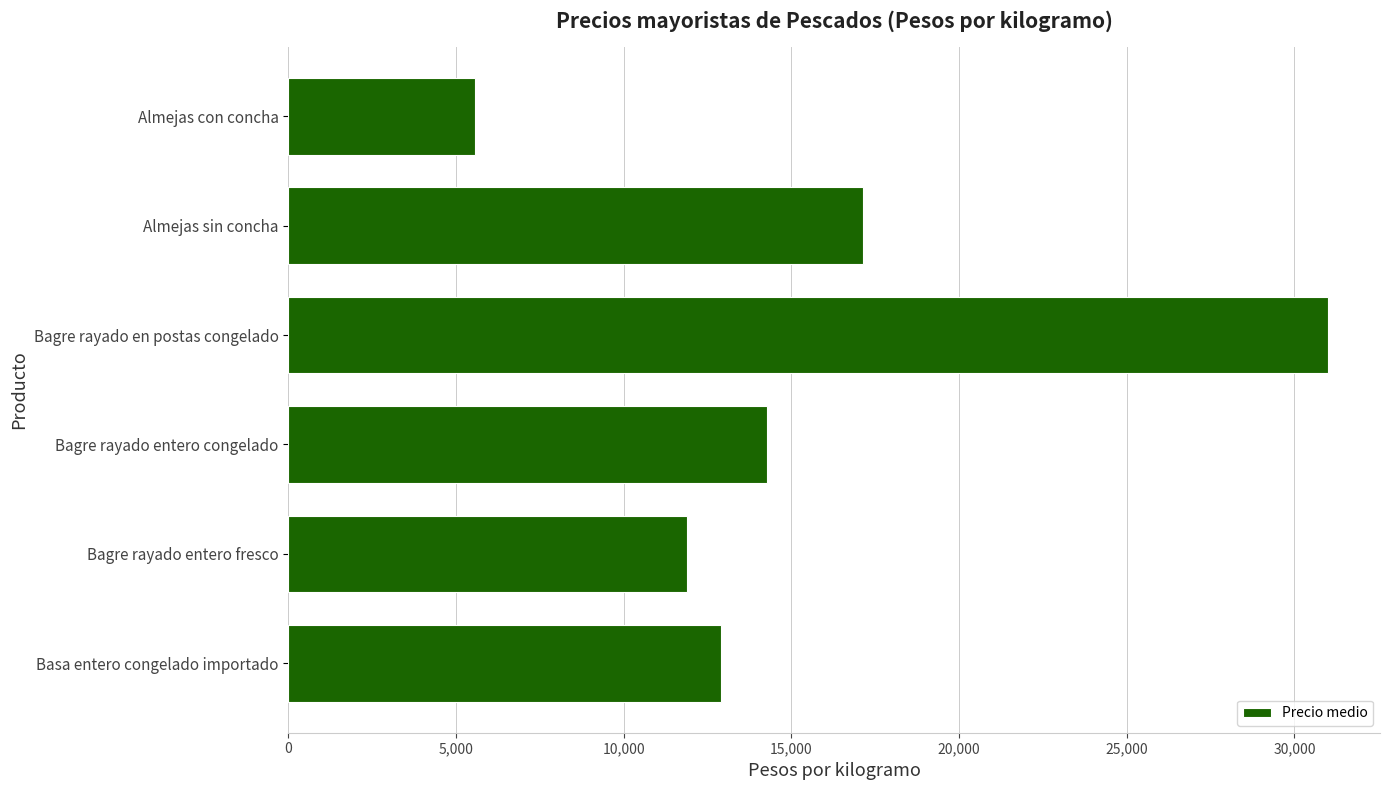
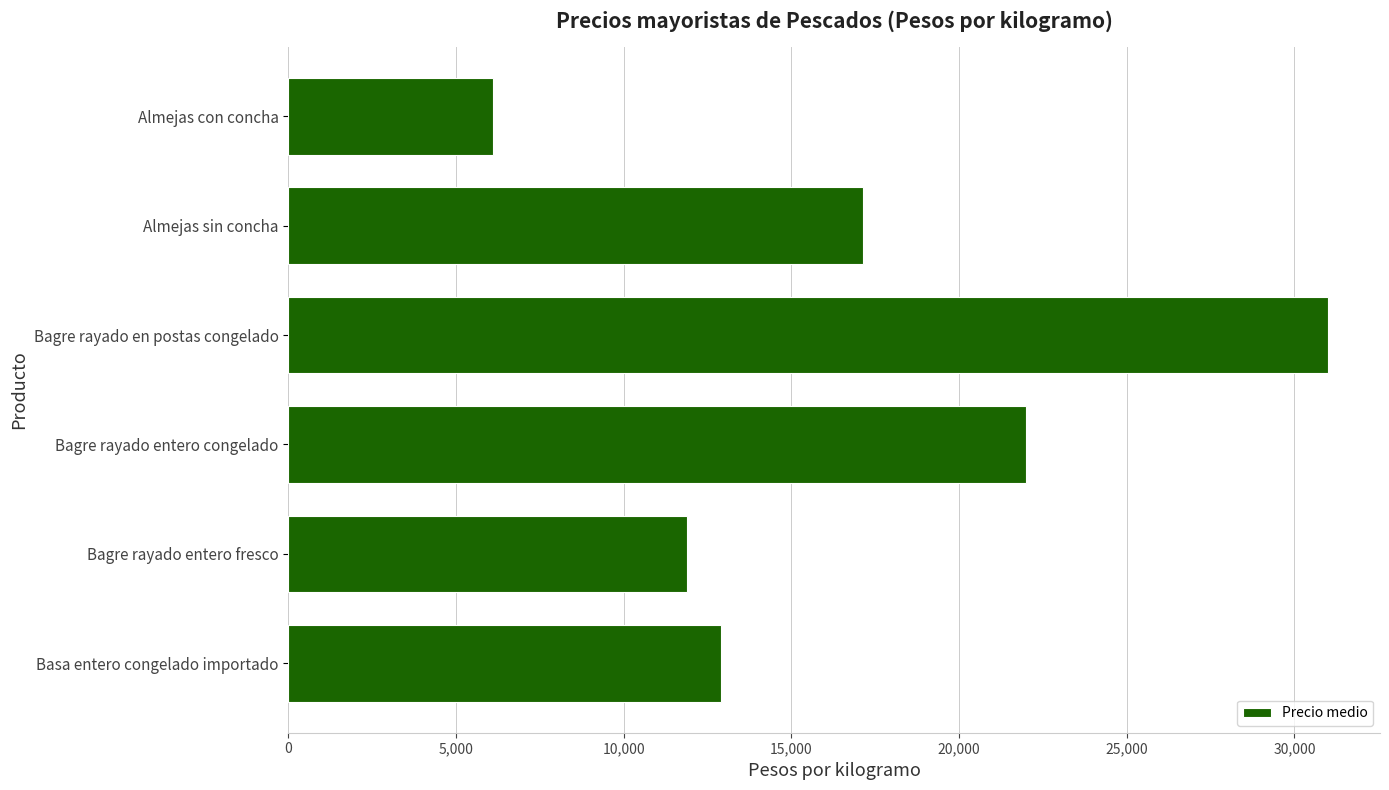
Almejas con concha: 5,600 -> 6,100
Bagre rayado entero congelado: 14,300 -> 22,000
